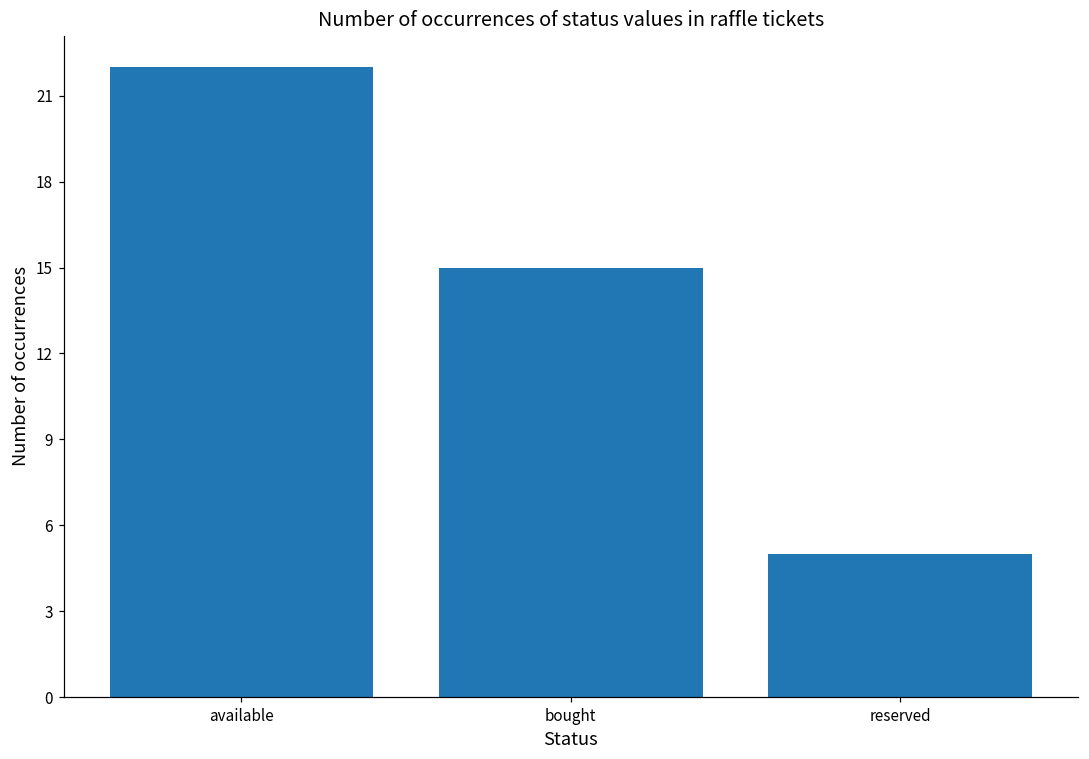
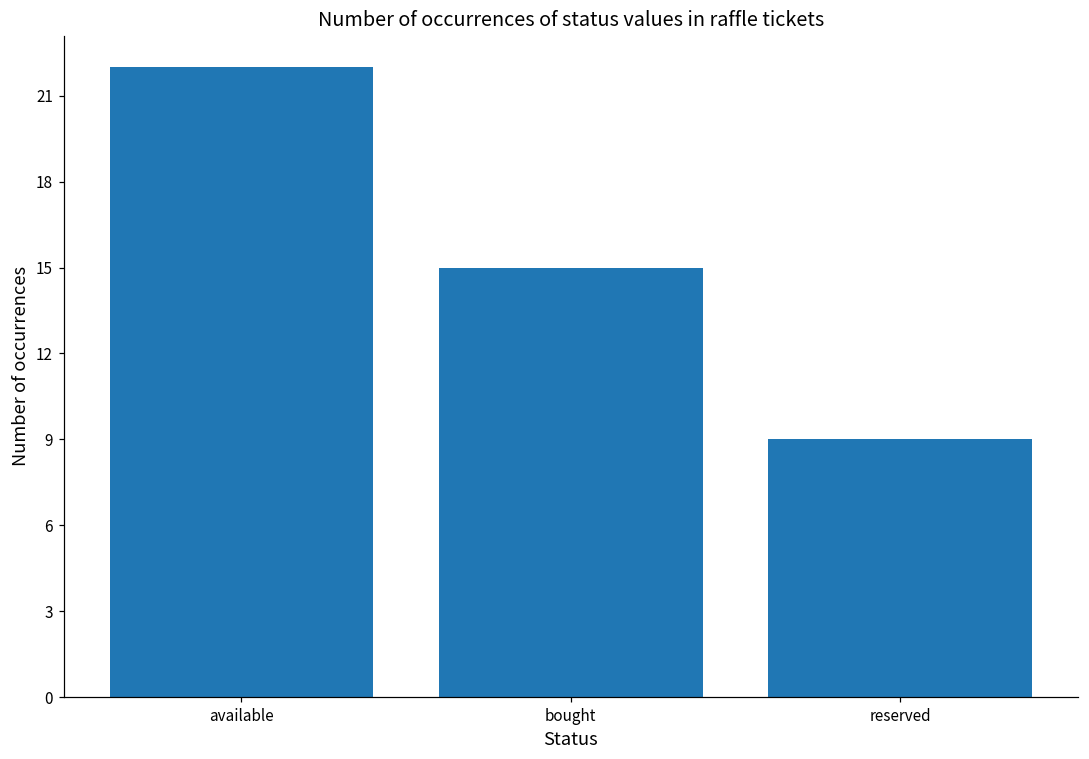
reserved: 5 -> 9
